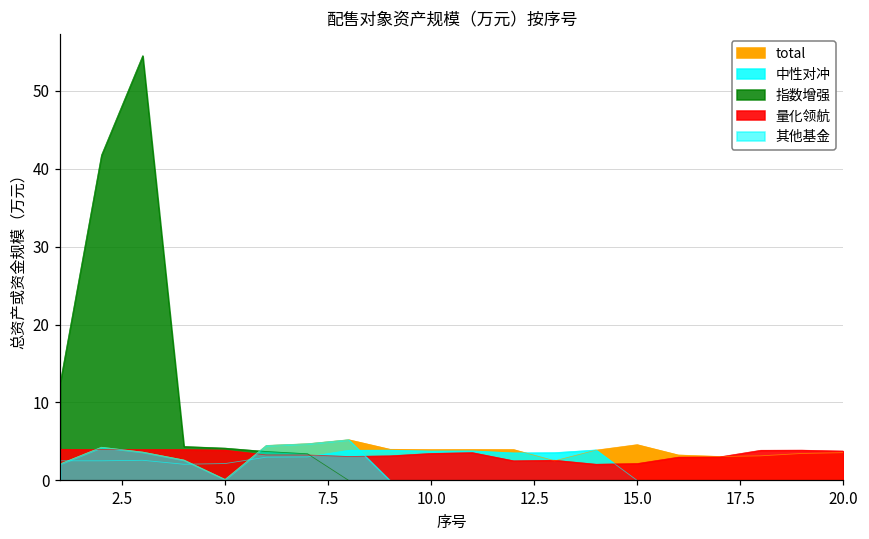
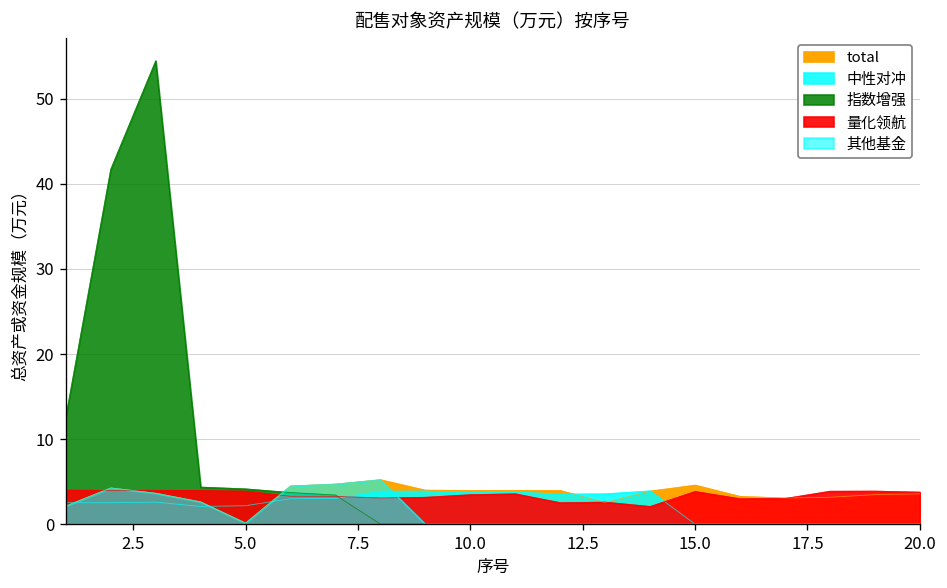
量化领航, 15.0: 2 -> 4
